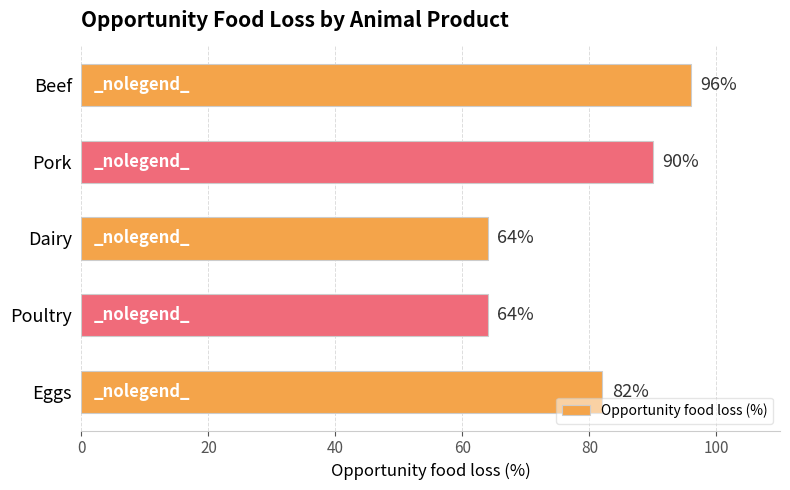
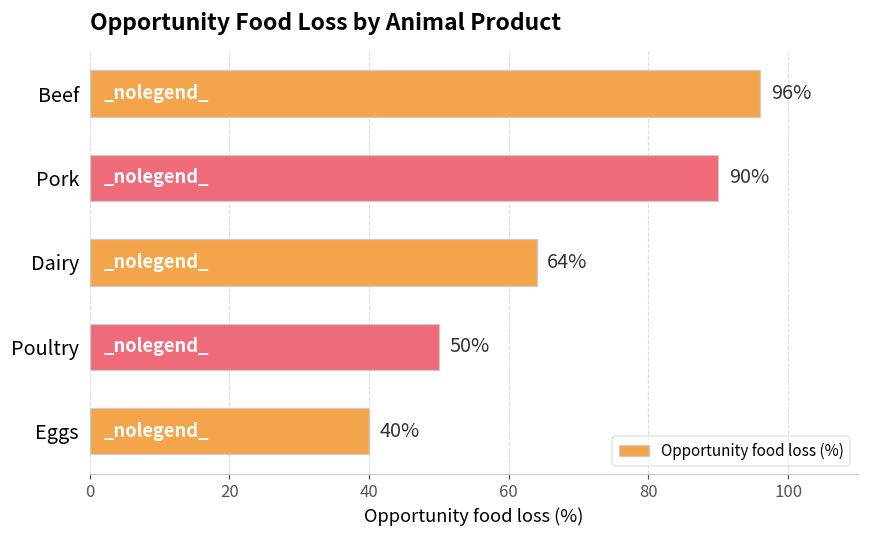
Poultry: 64% -> 50%
Eggs: 82 -> 40
